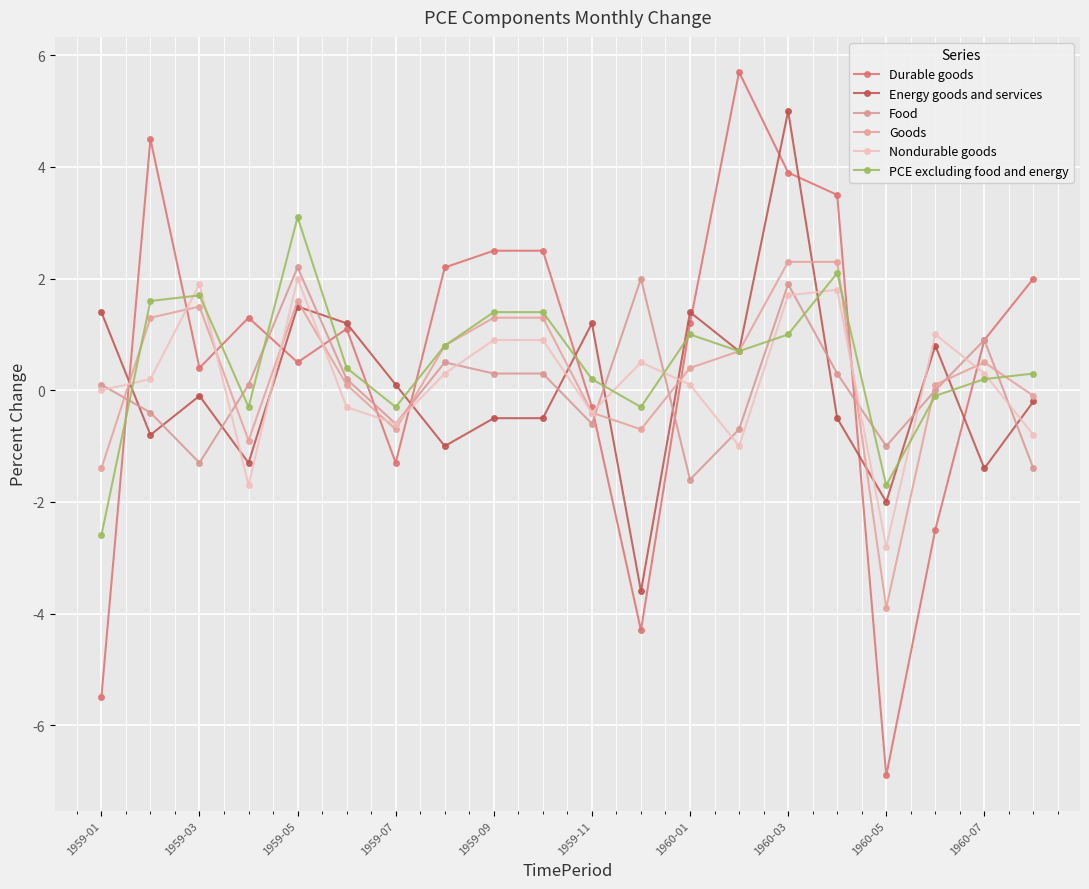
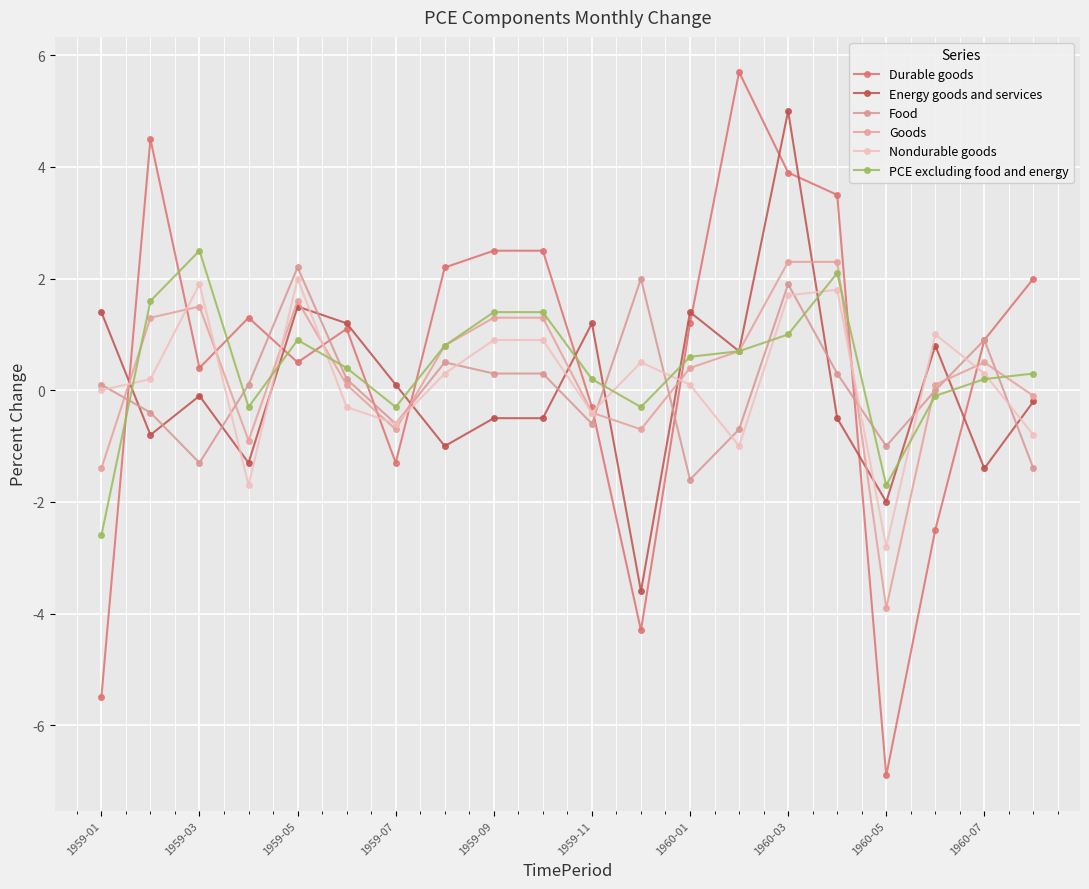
PCE excluding food and energy, 1959-03: 1.7 -> 2.5
PCE excluding food and energy, 1959-05: 3.1 -> 0.9
PCE excluding food and energy, 1960-01: 1.0 -> 0.6
